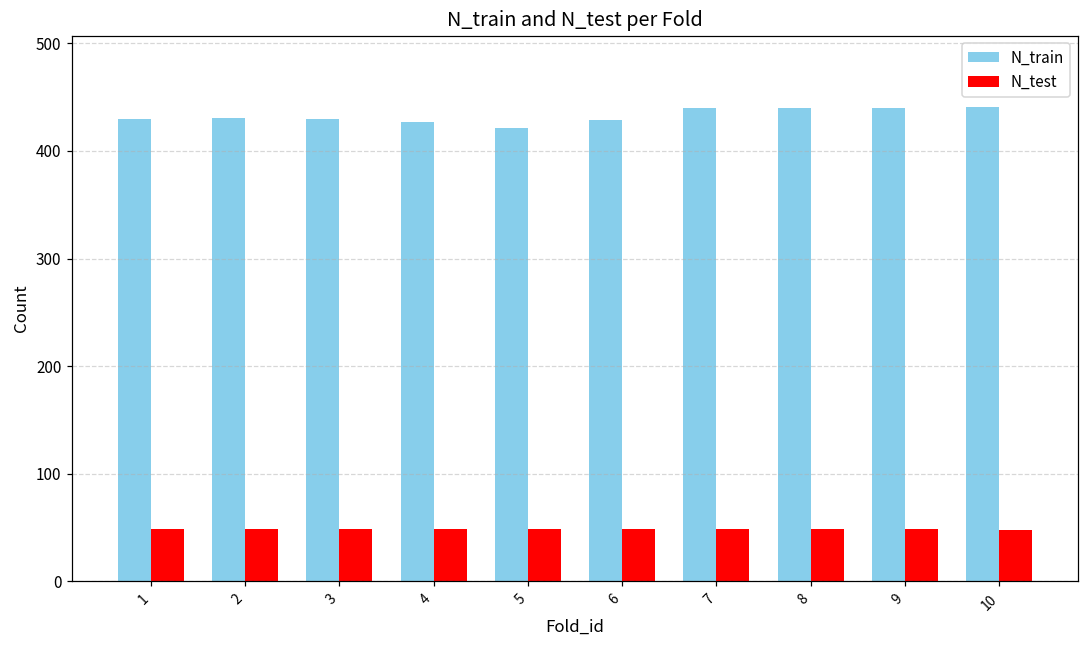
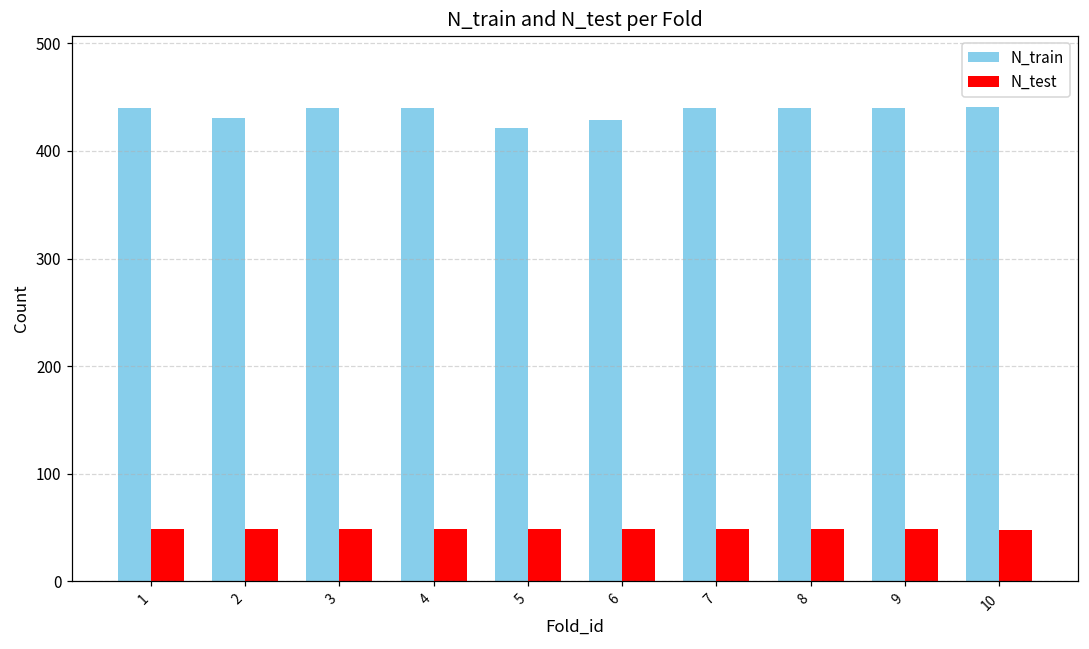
N_train, 1: 430 -> 440
N_train, 3: 430 -> 440
N_train, 4: 430 -> 440
